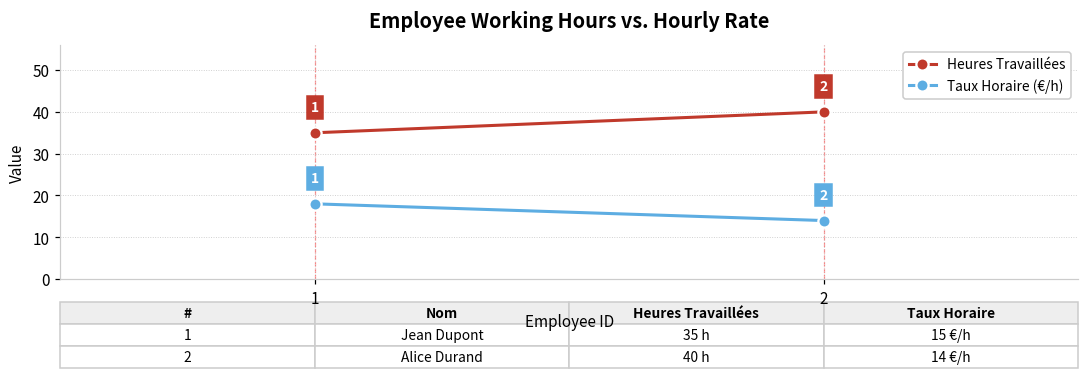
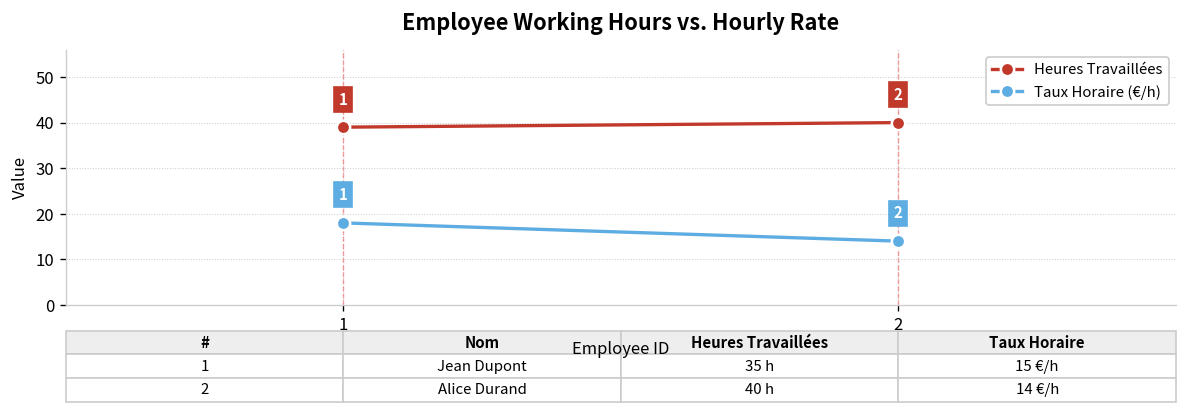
Heures Travaillées, 1: 35 -> 39
